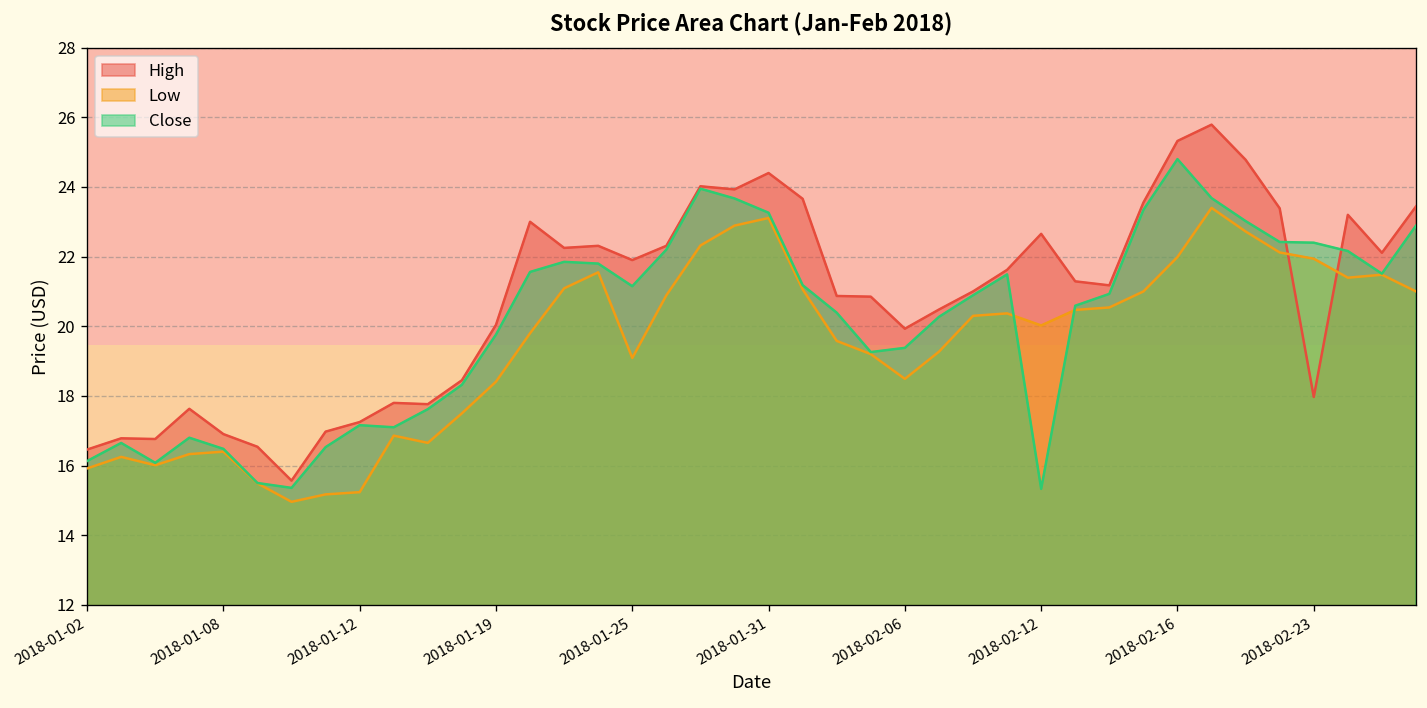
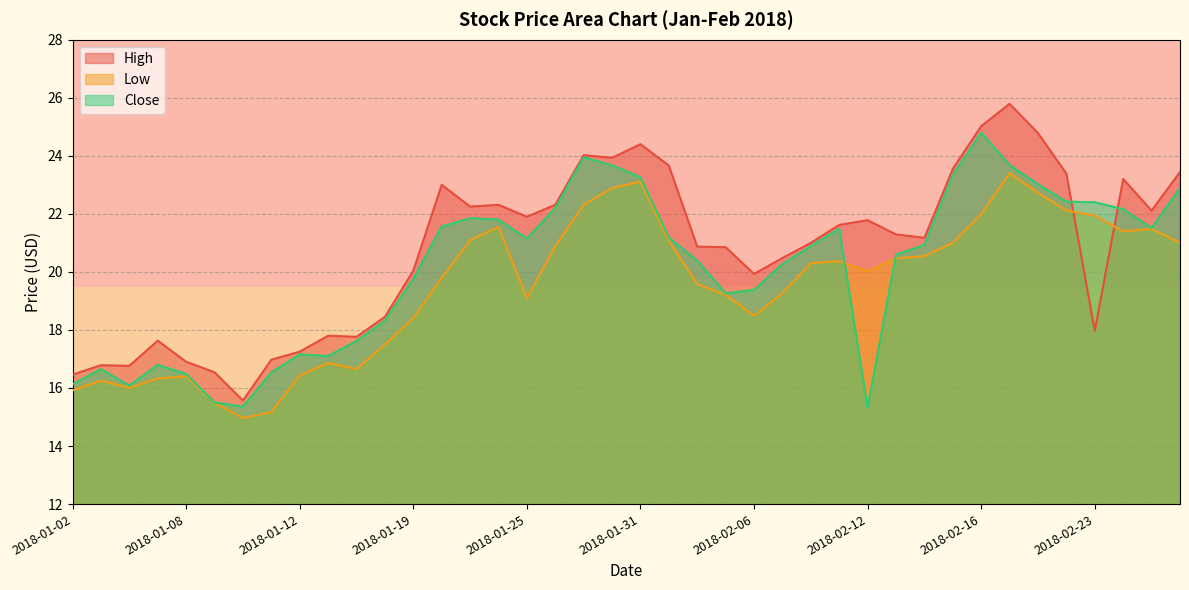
Low, 2018-01-12: 15.2 -> 16.4
High, 2018-02-12: 22.7 -> 21.8
High, 2018-02-16: 25.3 -> 25.0
